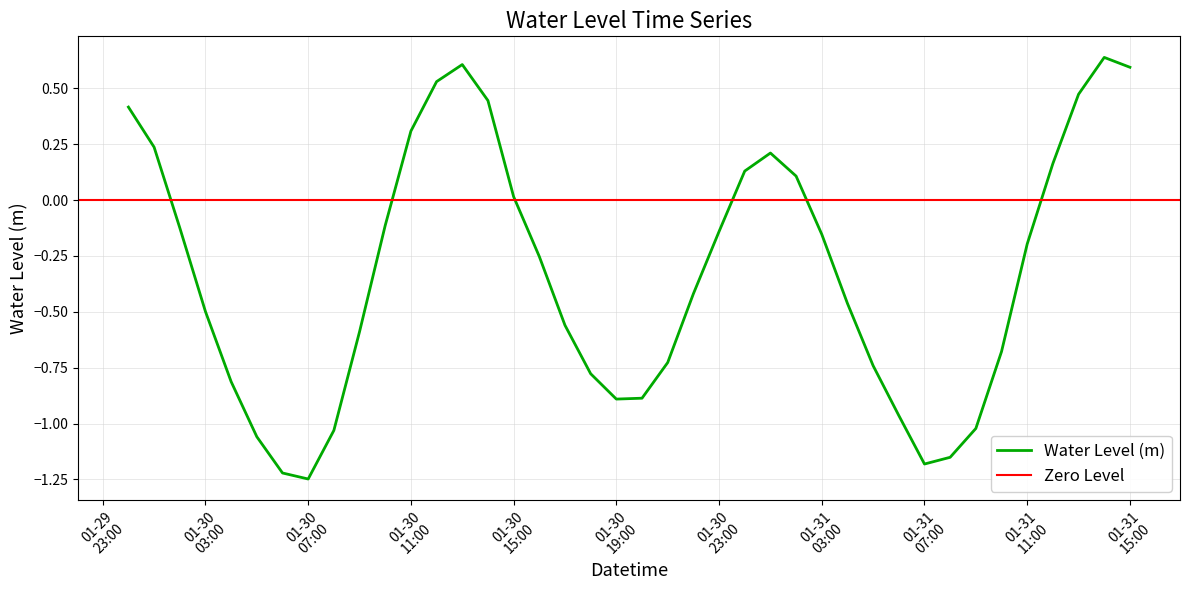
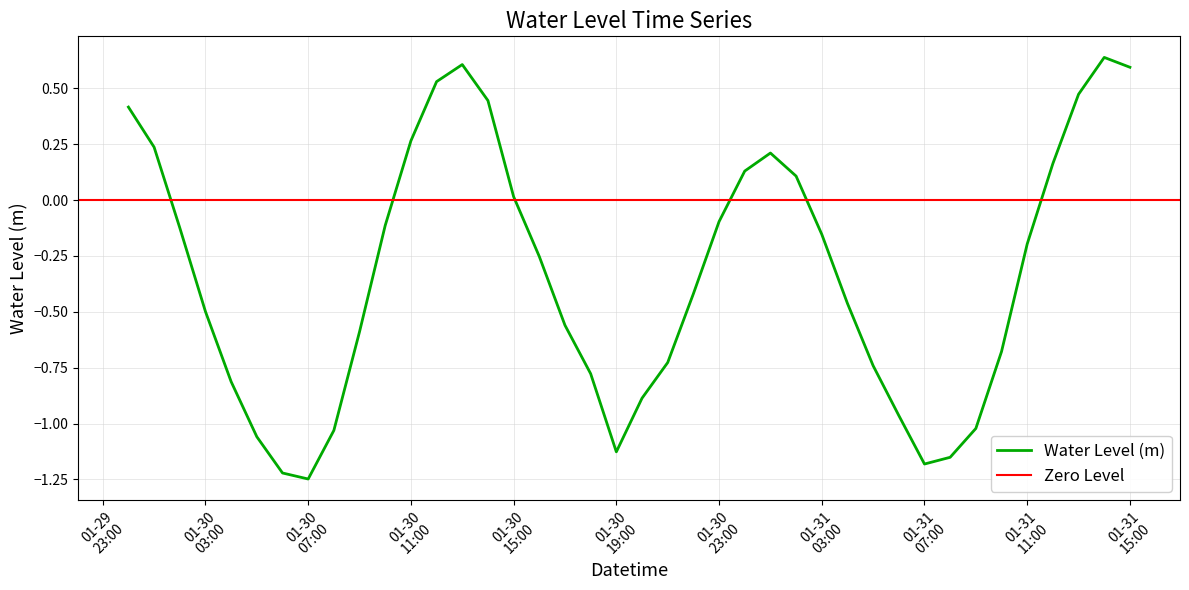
01-30 11:00: 0.31 -> 0.26
01-30 19:00: -0.89 -> -1.13
01-30 23:00: -0.14 -> -0.10
